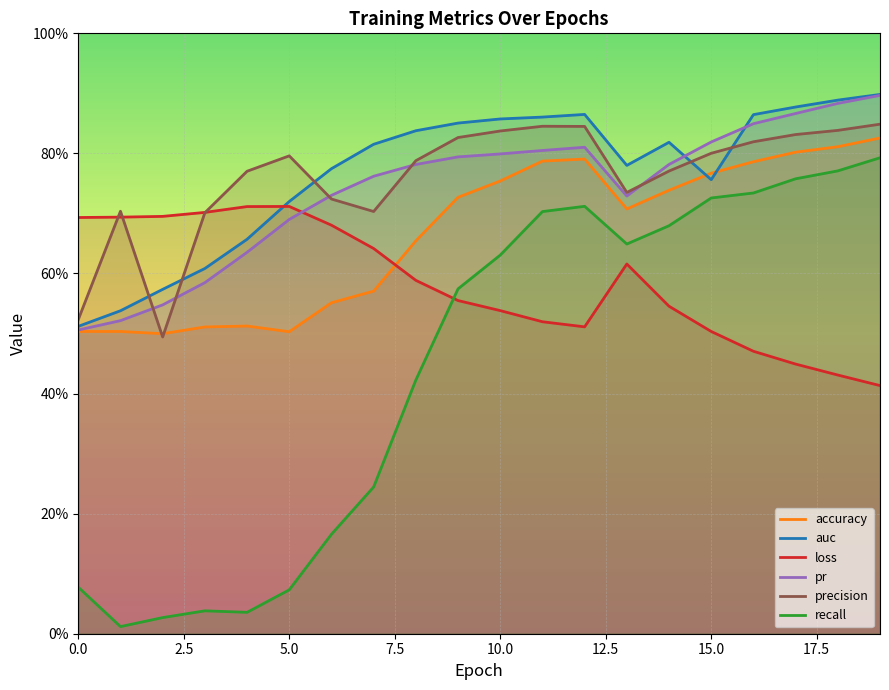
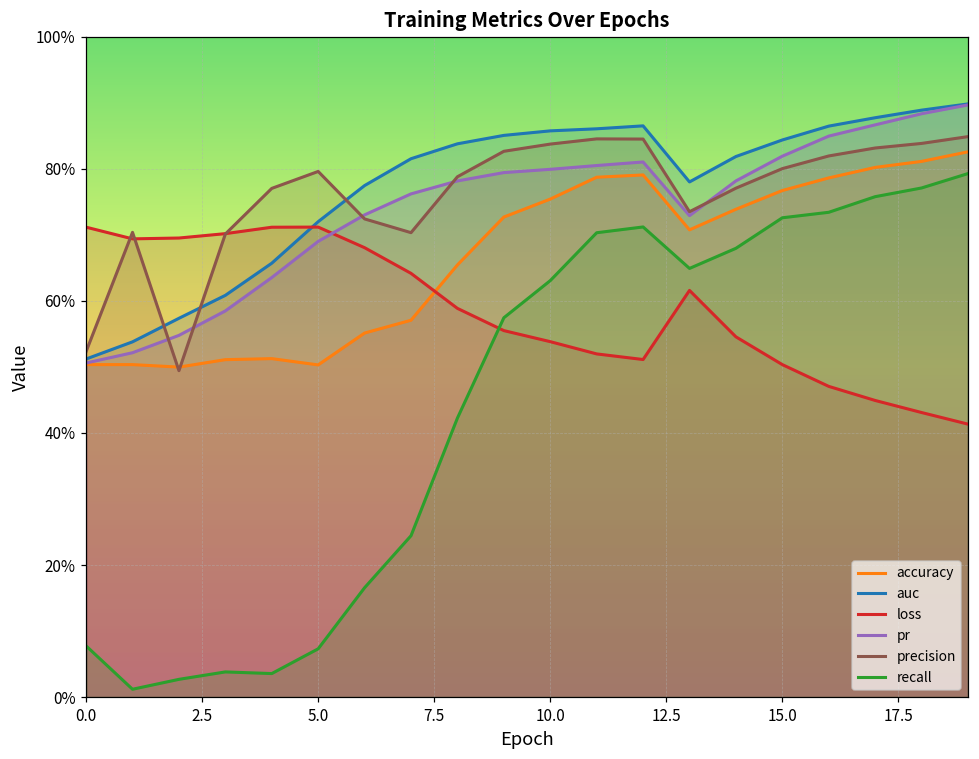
loss, 0.0: 69% -> 71%
auc, 15.0: 76% -> 84%
